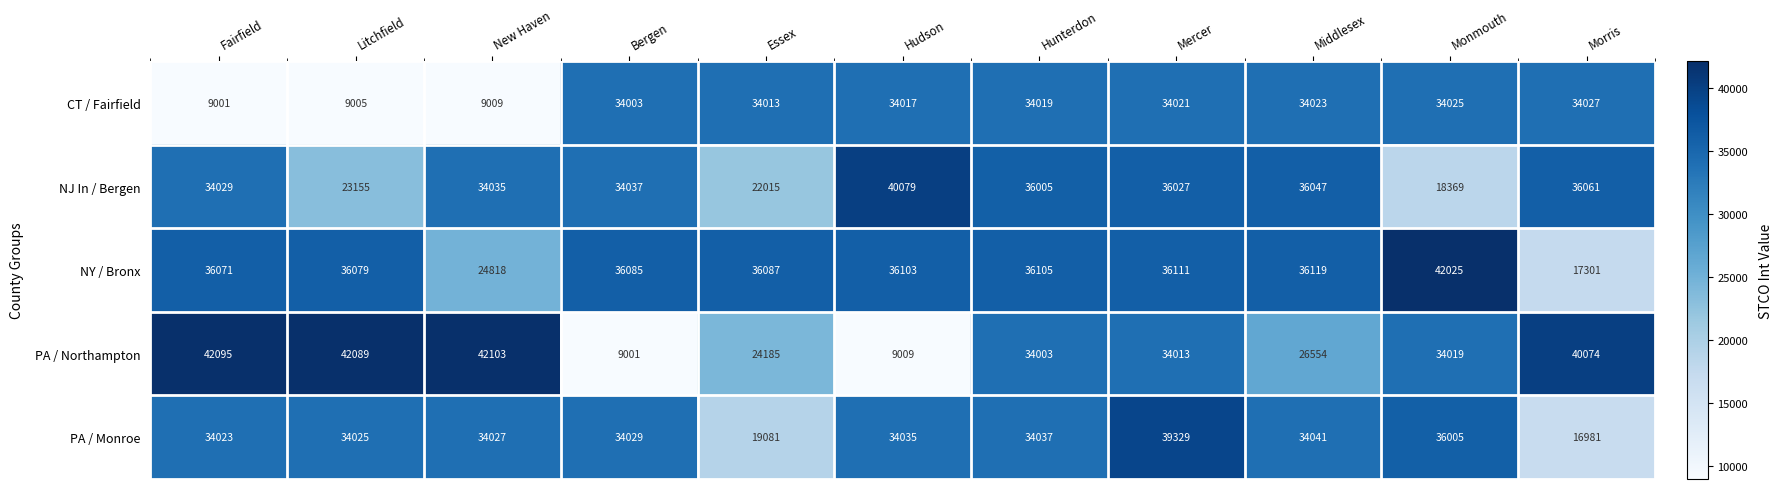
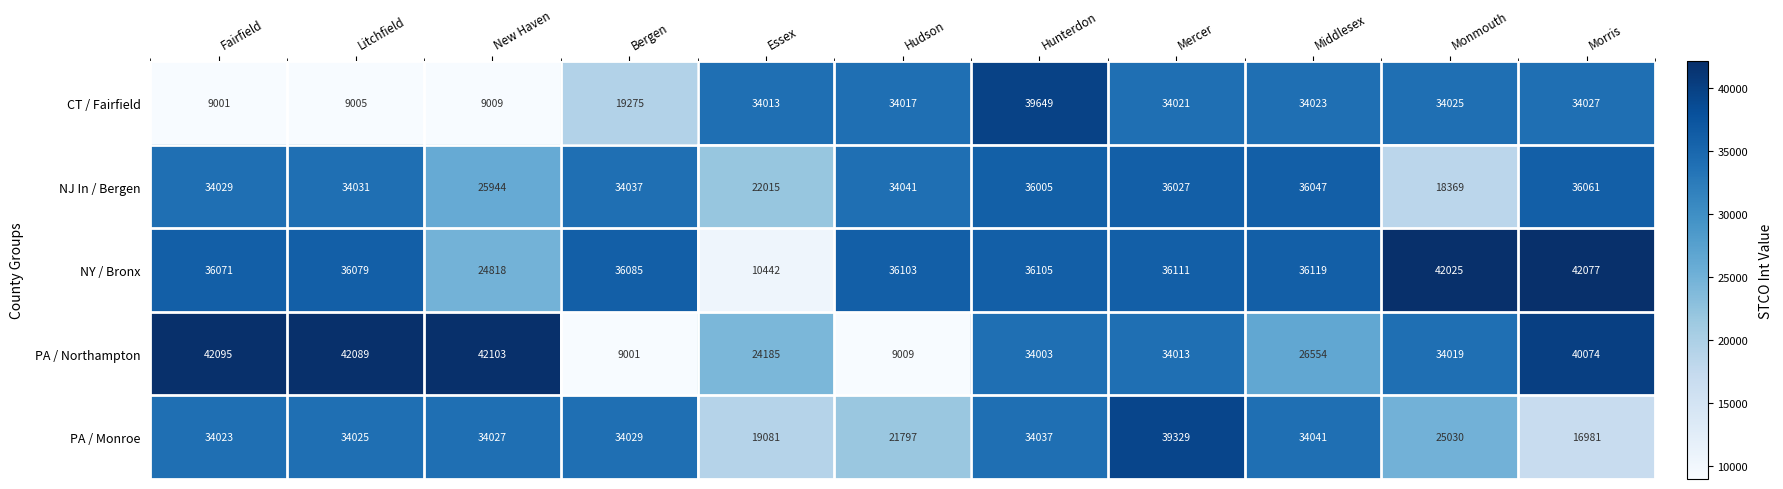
CT / Fairfield, Bergen: 34003 -> 19275
CT / Fairfield, Hunterdon: 34019 -> 39649
NJ In / Bergen, Litchfield: 23155 -> 34031
NJ In / Bergen, New Haven: 34035 -> 25944
NJ In / Bergen, Hudson: 40079 -> 34041
NY / Bronx, Essex: 36087 -> 10442
NY / Bronx, Morris: 17301 -> 42077
PA / Monroe, Hudson: 34035 -> 21797
PA / Monroe, Monmouth: 36005 -> 25030
